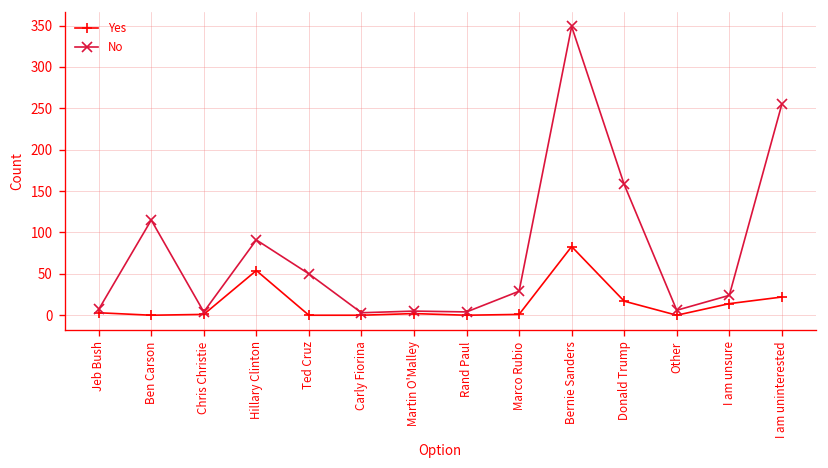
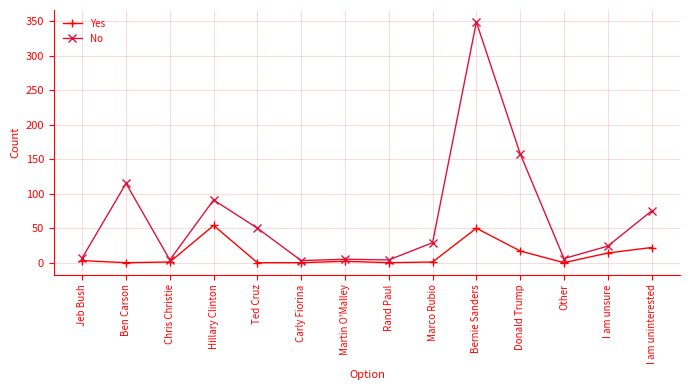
Yes, Bernie Sanders: 80 -> 50
No, I am uninterested: 260 -> 80
